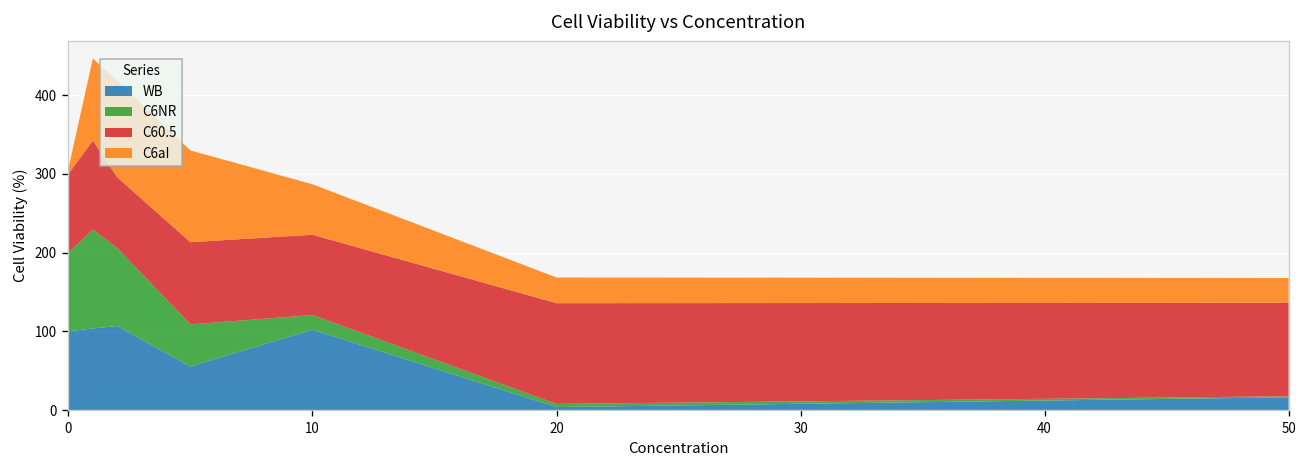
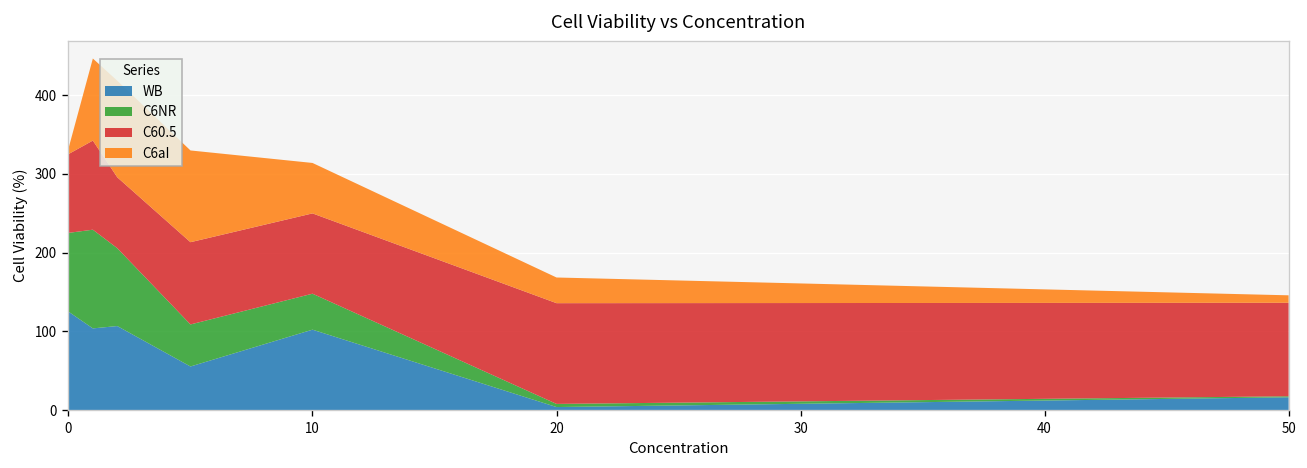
WB, 0: 100 -> 130
C6NR, 10: 20 -> 50
C6aI, 50: 30 -> 10
